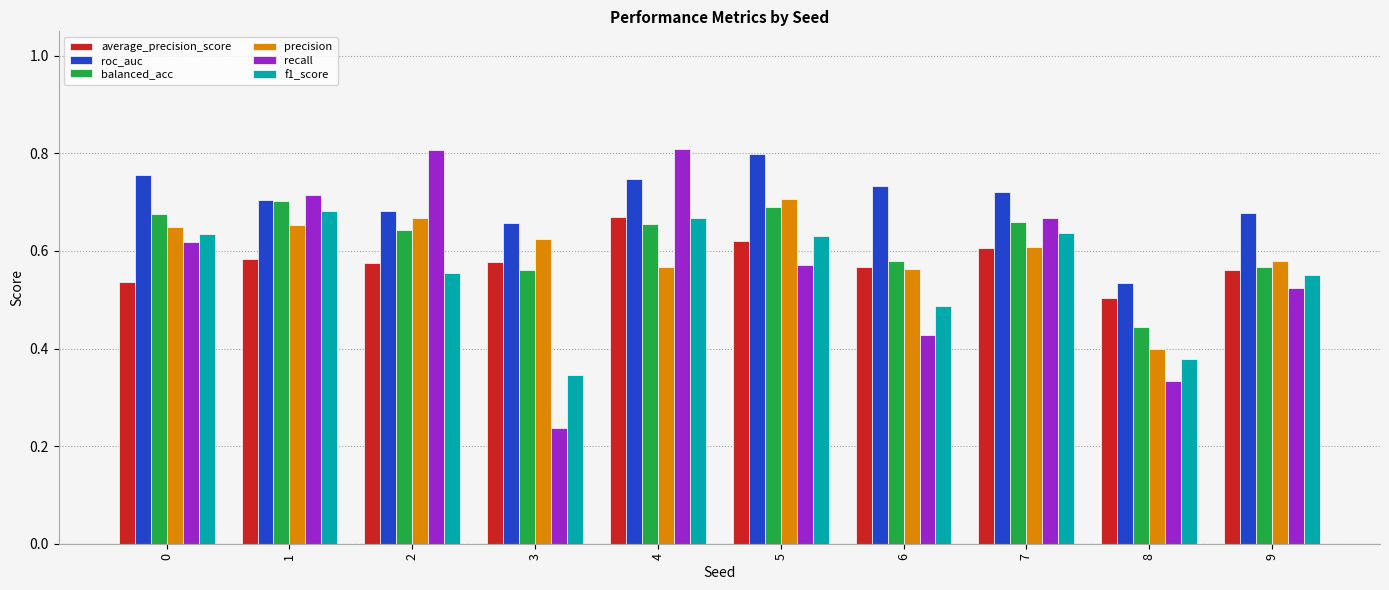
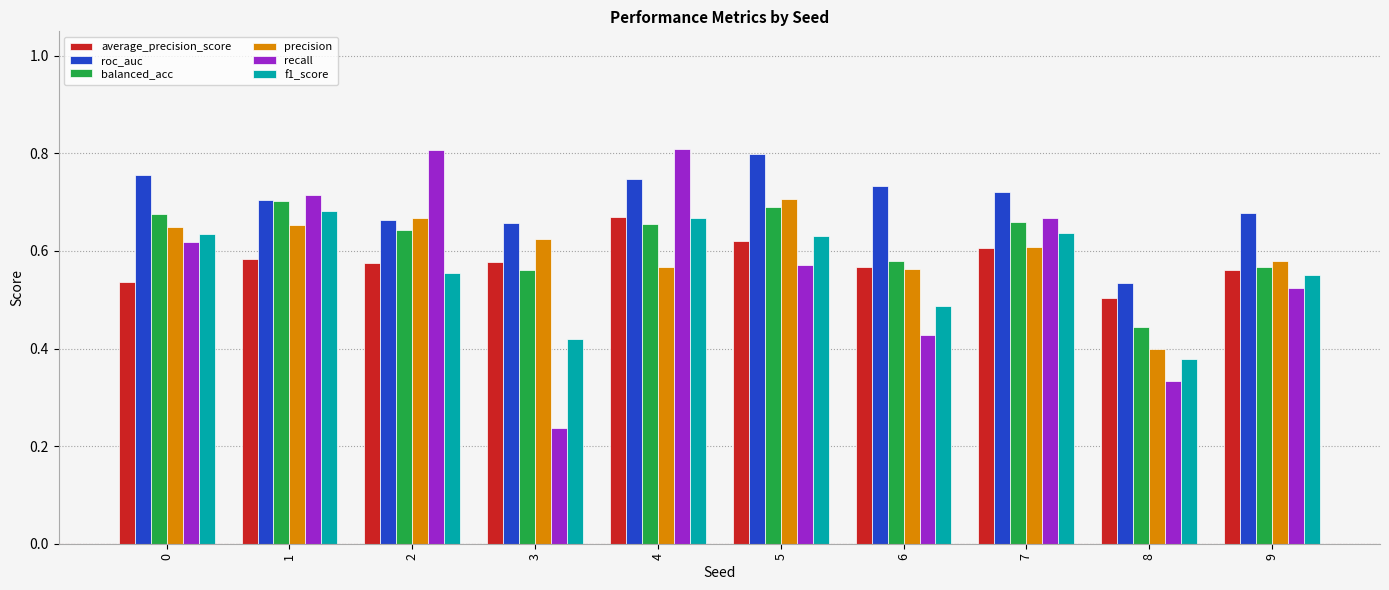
roc_auc, 2: 0.68 -> 0.66
f1_score, 3: 0.34 -> 0.42
